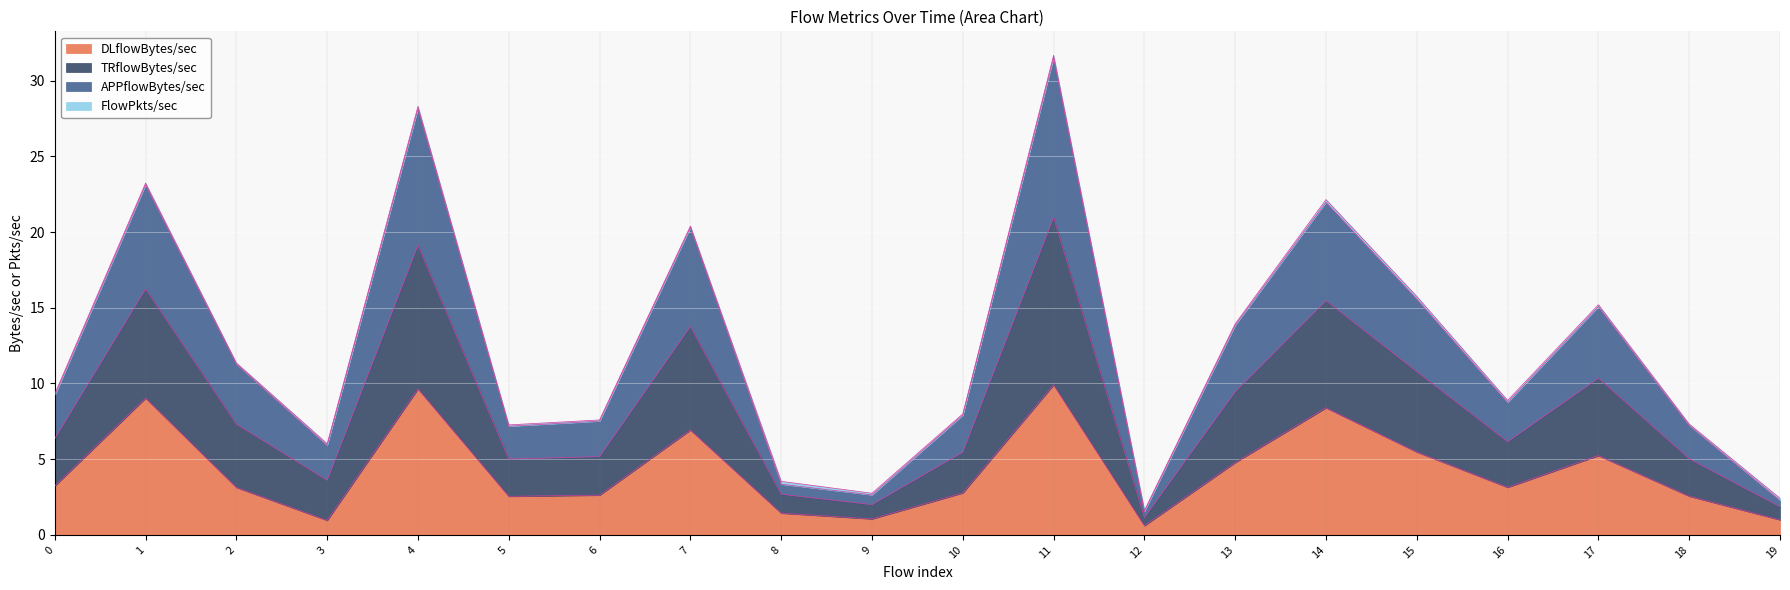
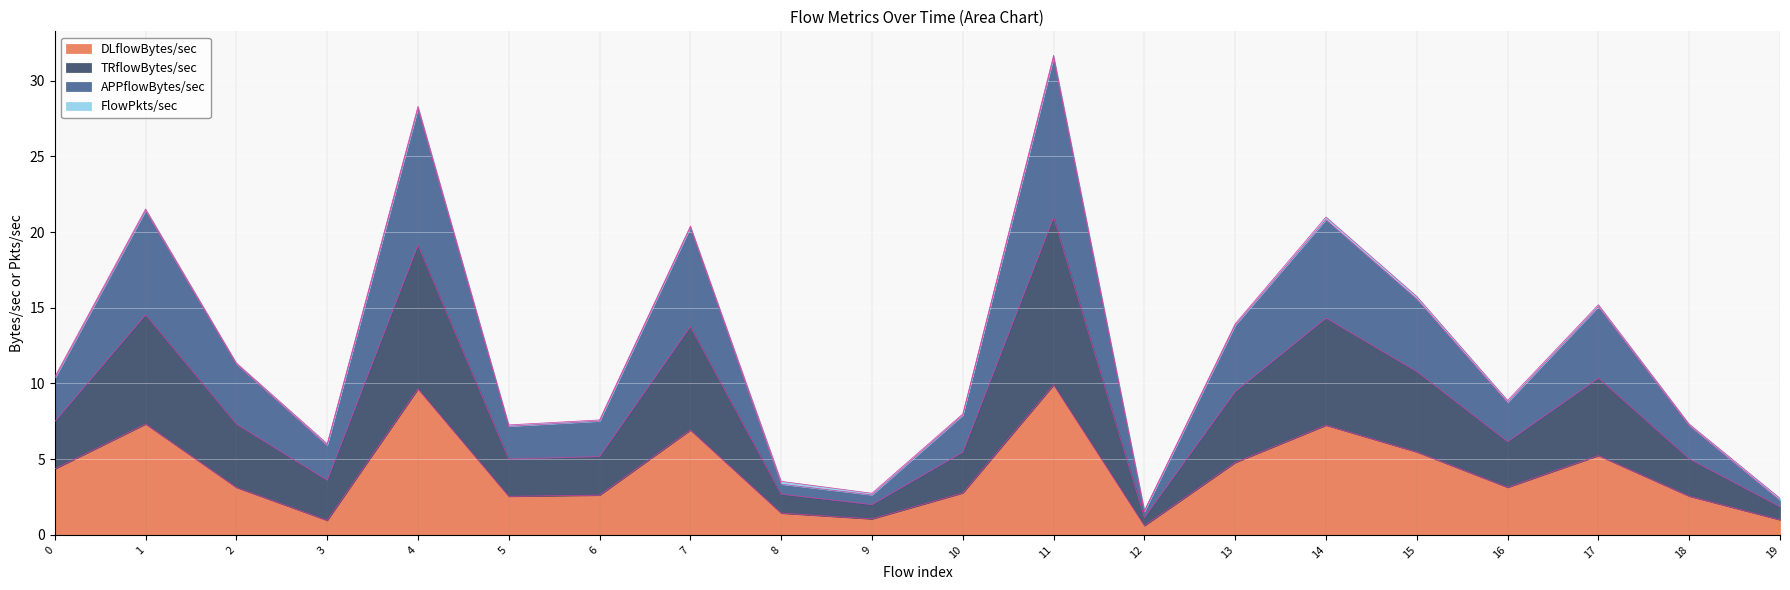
DLflowBytes/sec, 0: 3.2 -> 4.4
DLflowBytes/sec, 1: 9.0 -> 7.3
DLflowBytes/sec, 14: 8.4 -> 7.2
